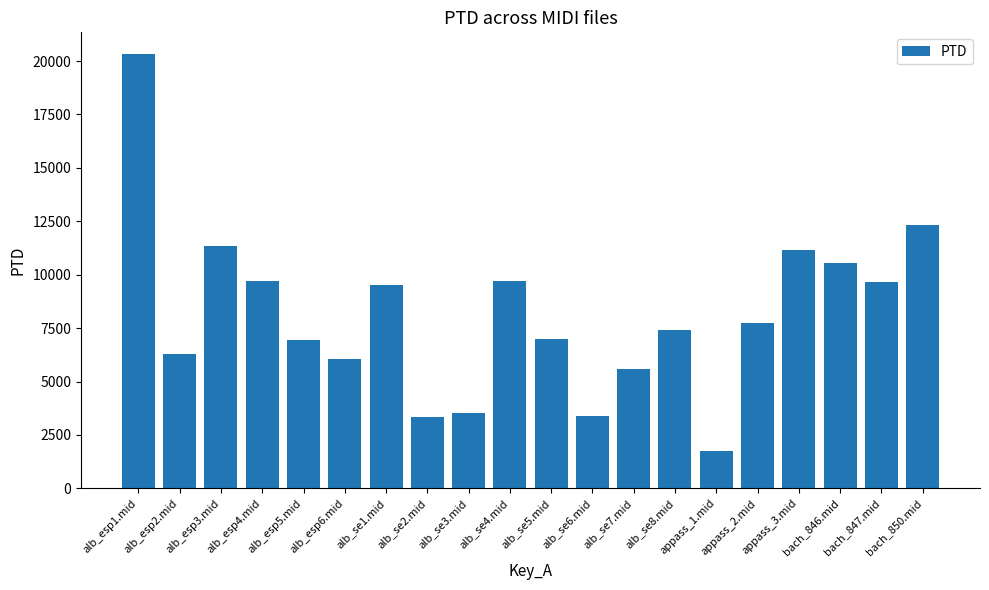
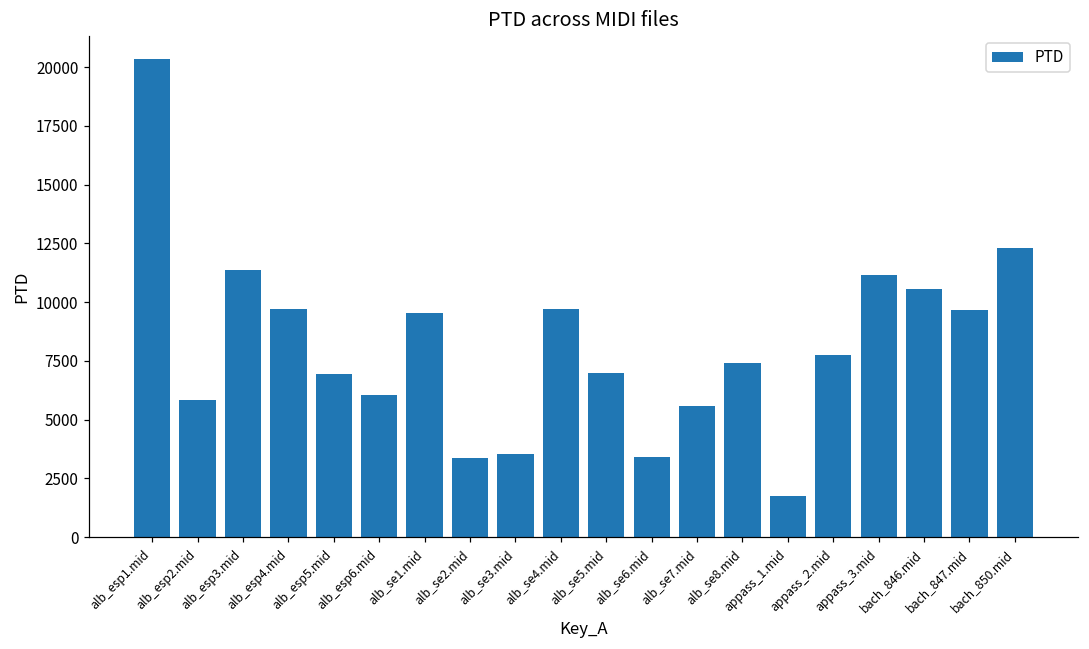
alb_esp2.mid: 6300 -> 5800
